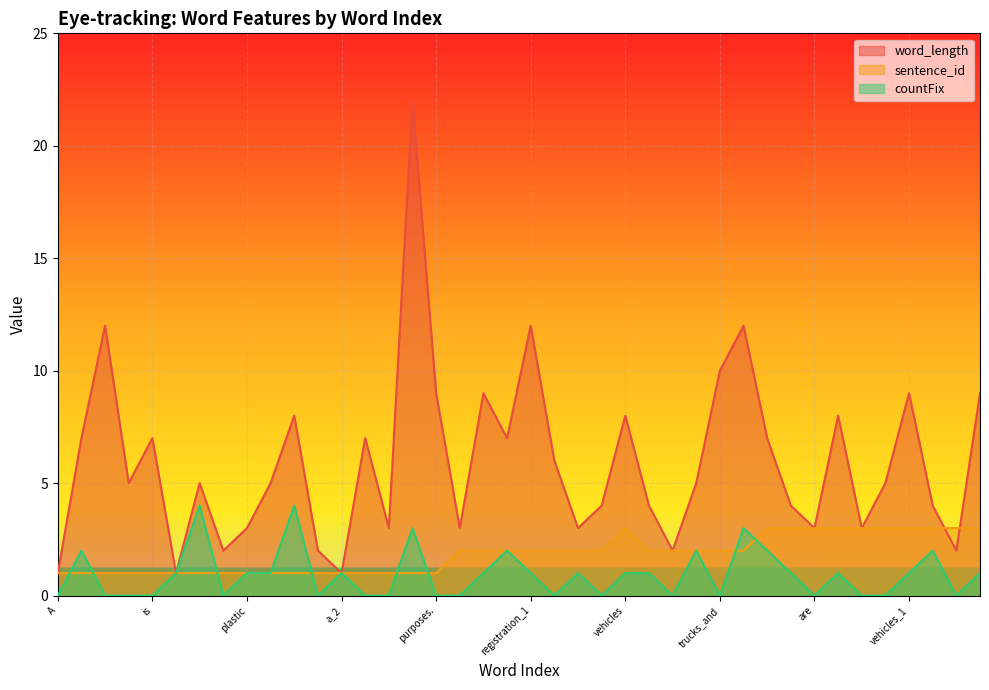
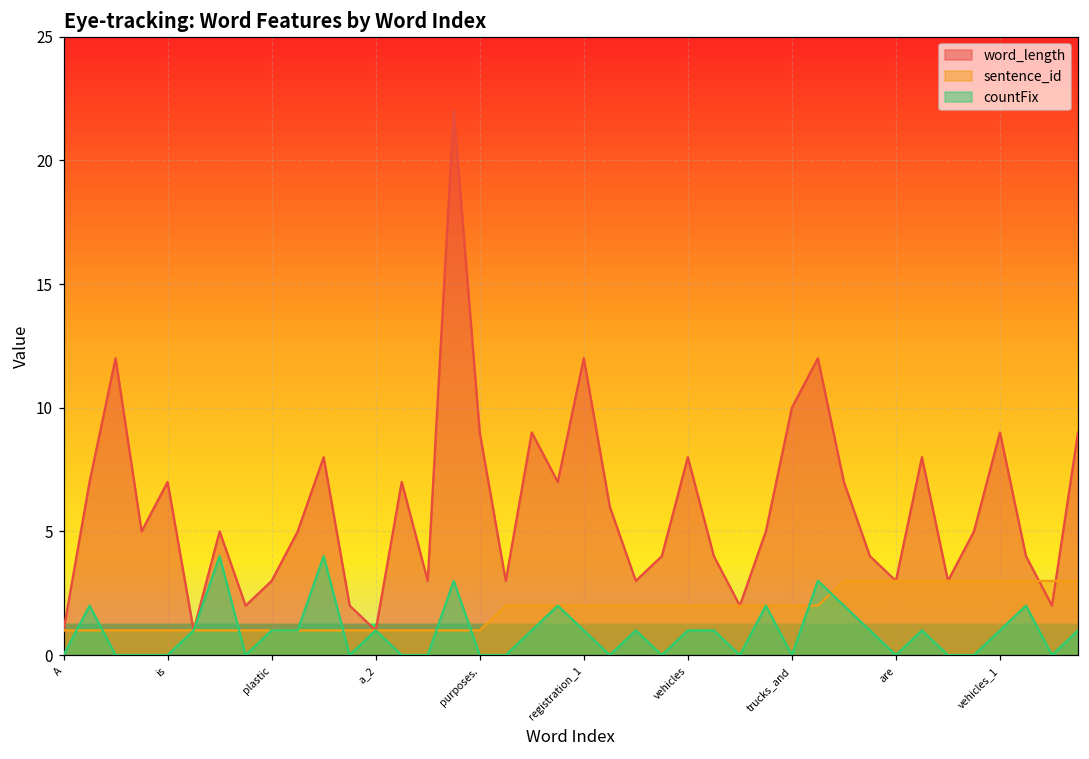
sentence_id, vehicles: 3 -> 2
